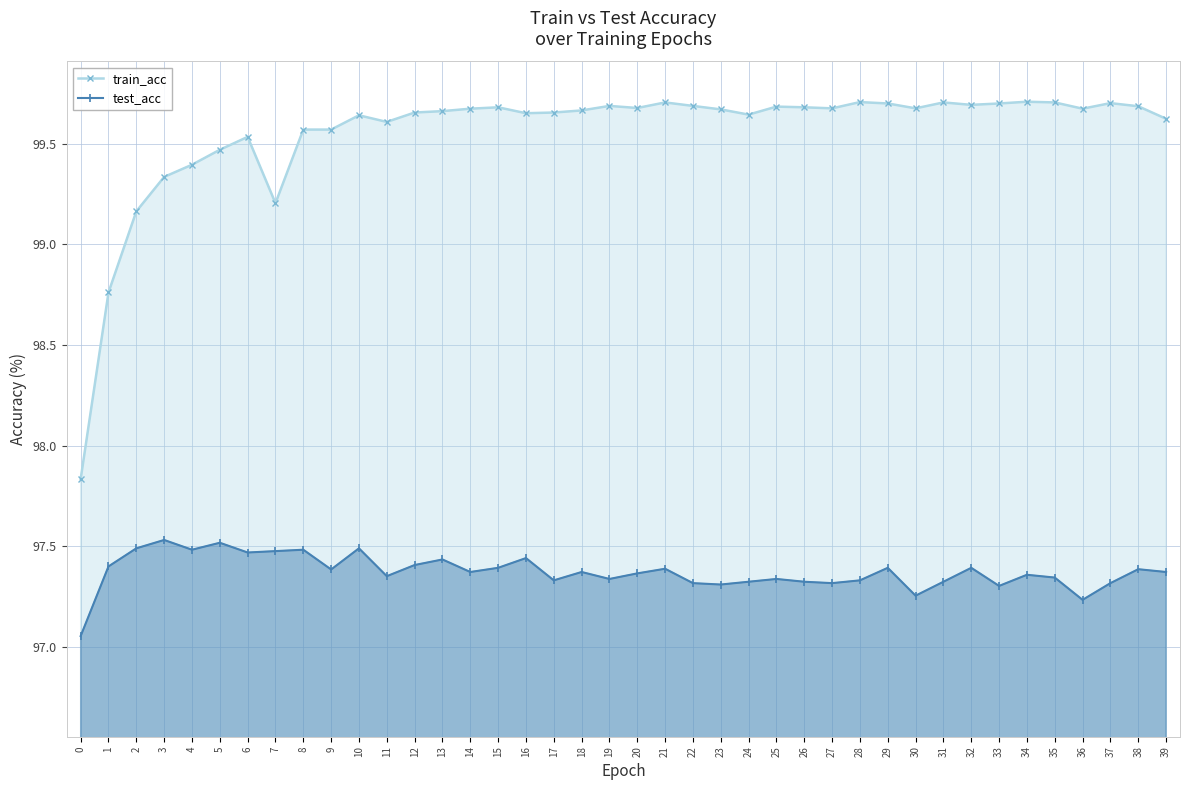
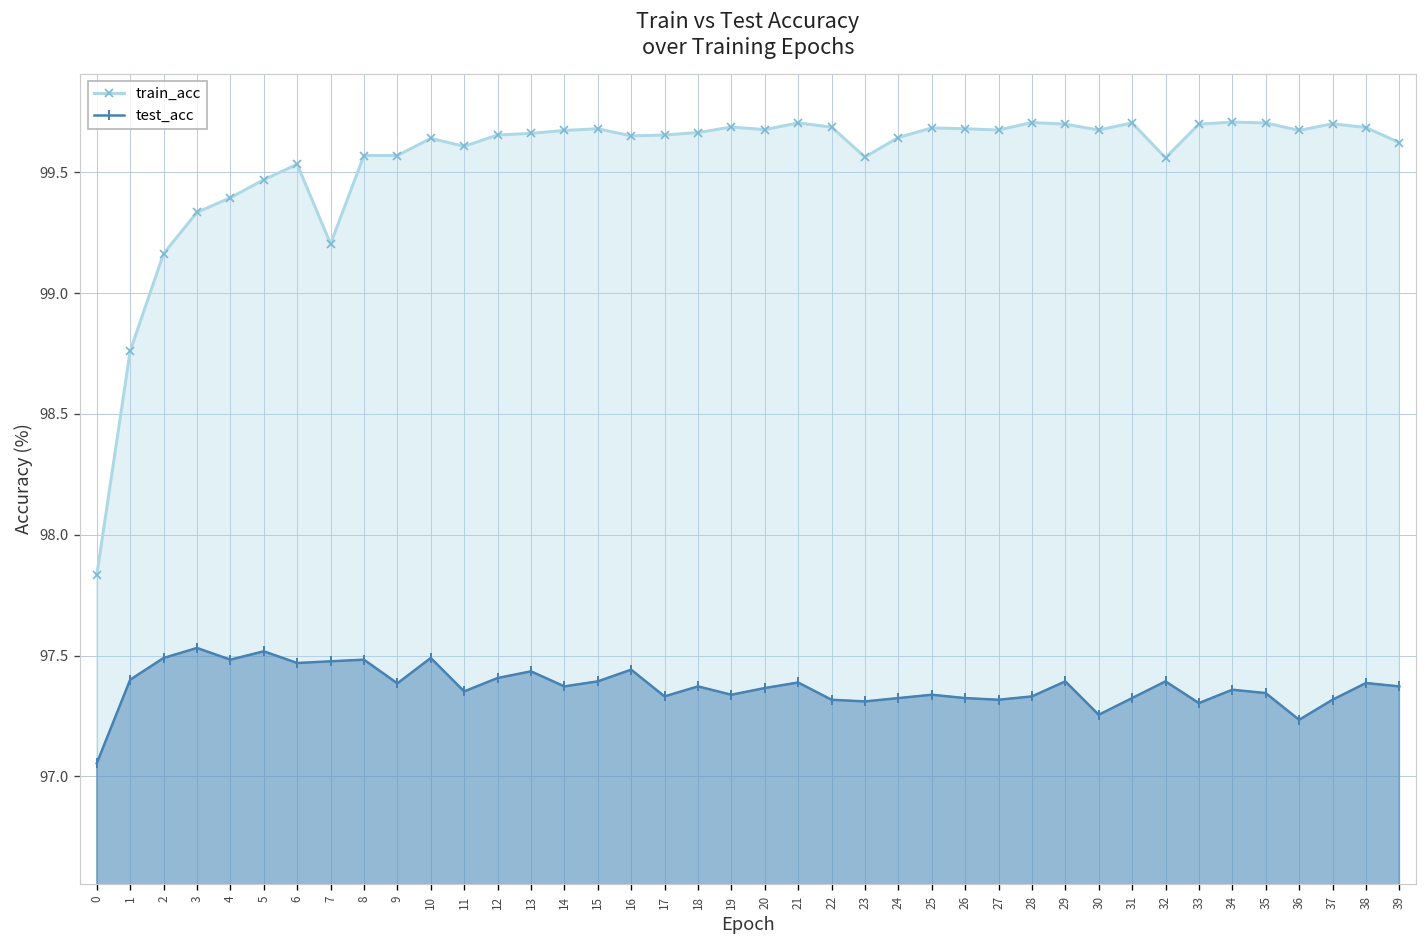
train_acc, 23: 99.67 -> 99.56
train_acc, 32: 99.69 -> 99.56
